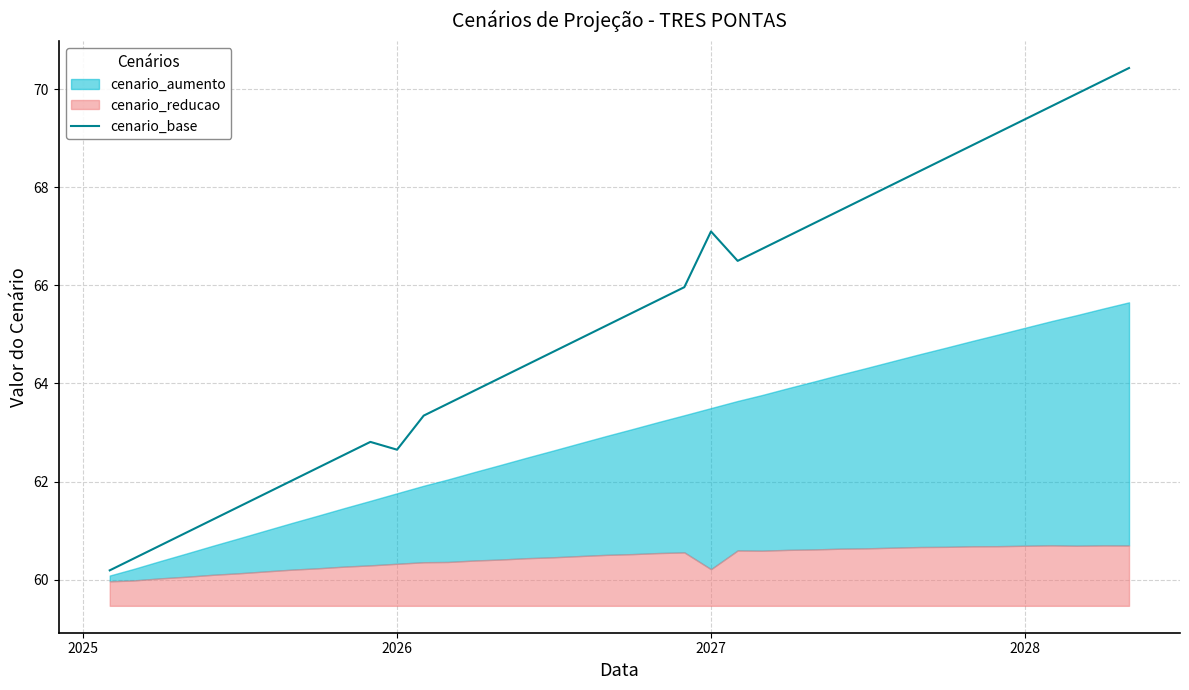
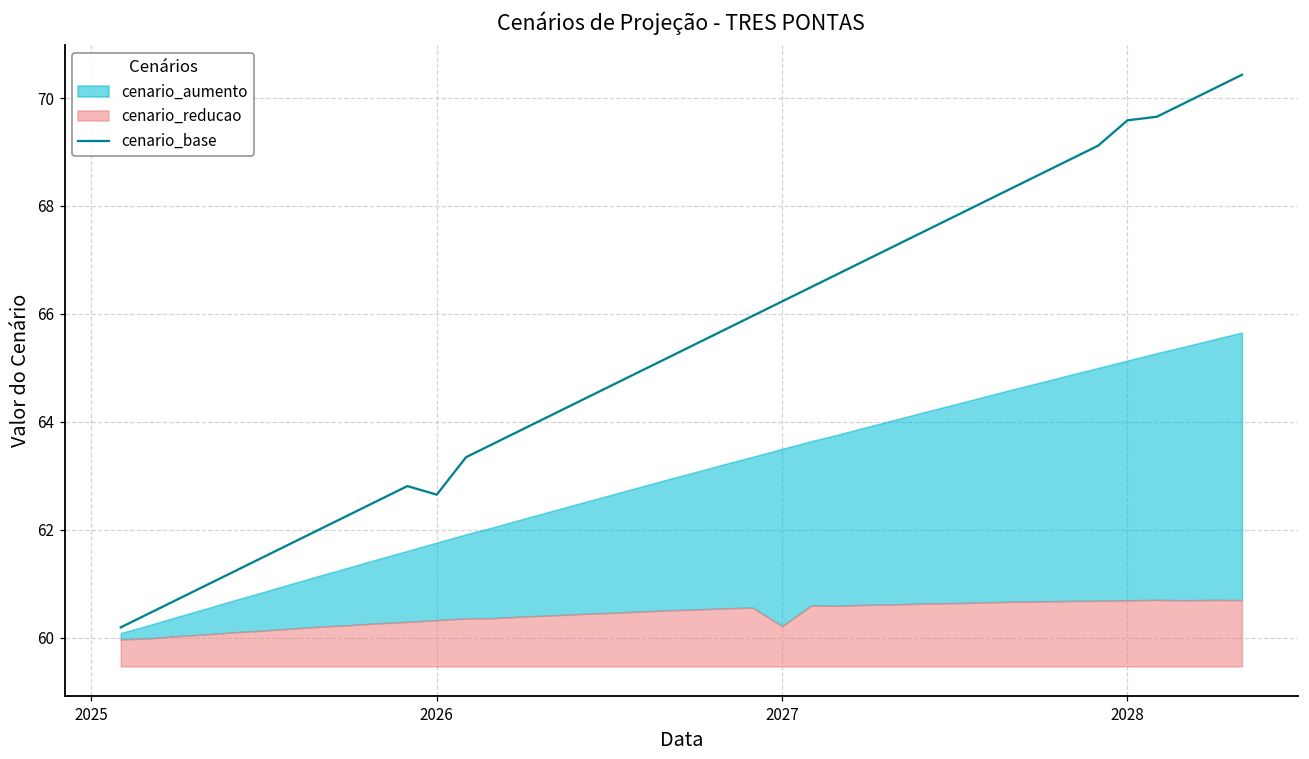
cenario_base, 2027: 67.1 -> 66.2
cenario_base, 2028: 69.4 -> 69.6
